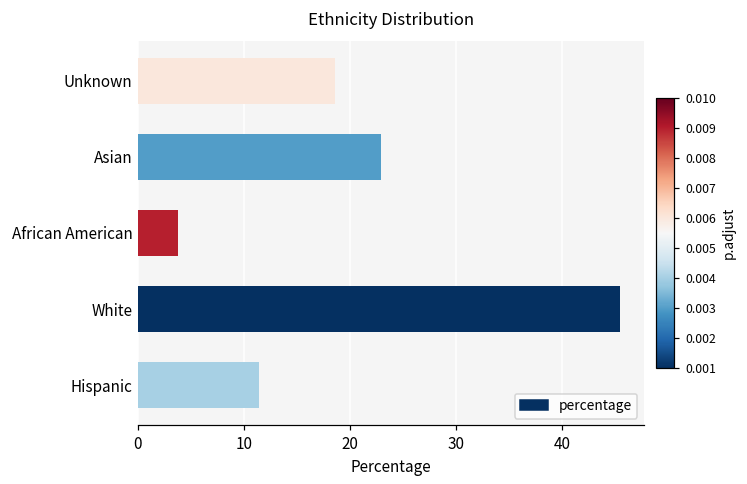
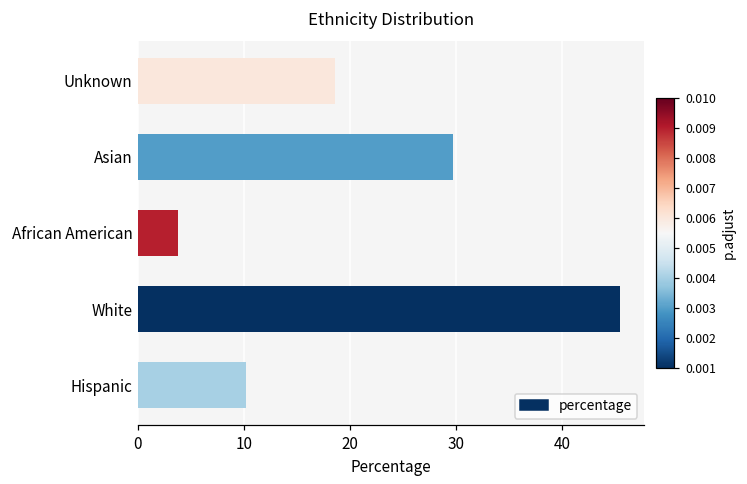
Asian: 23 -> 30
Hispanic: 11 -> 10
